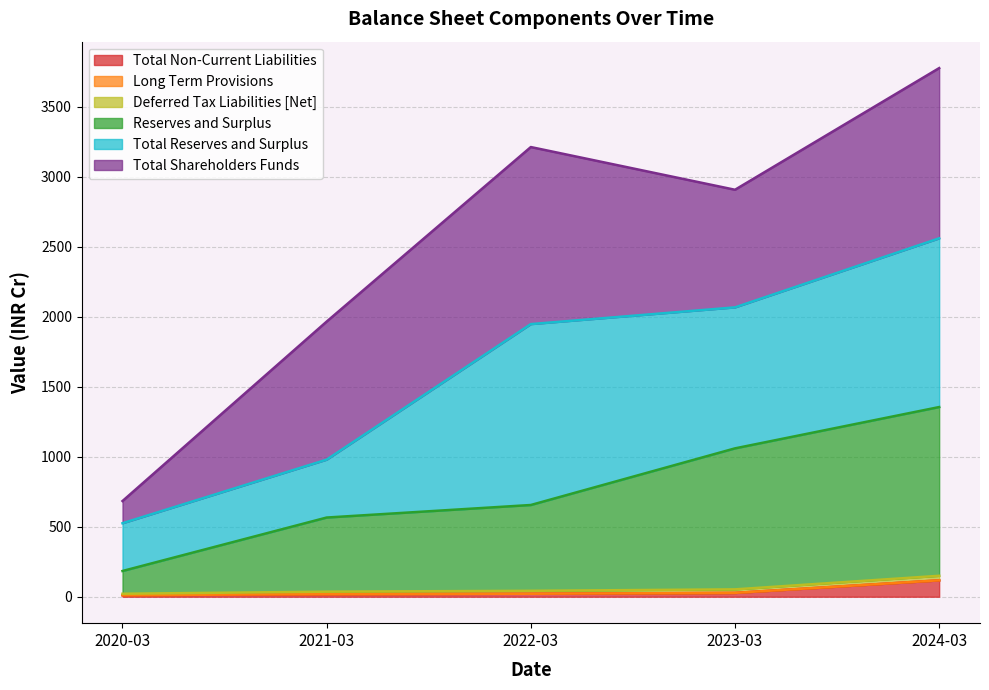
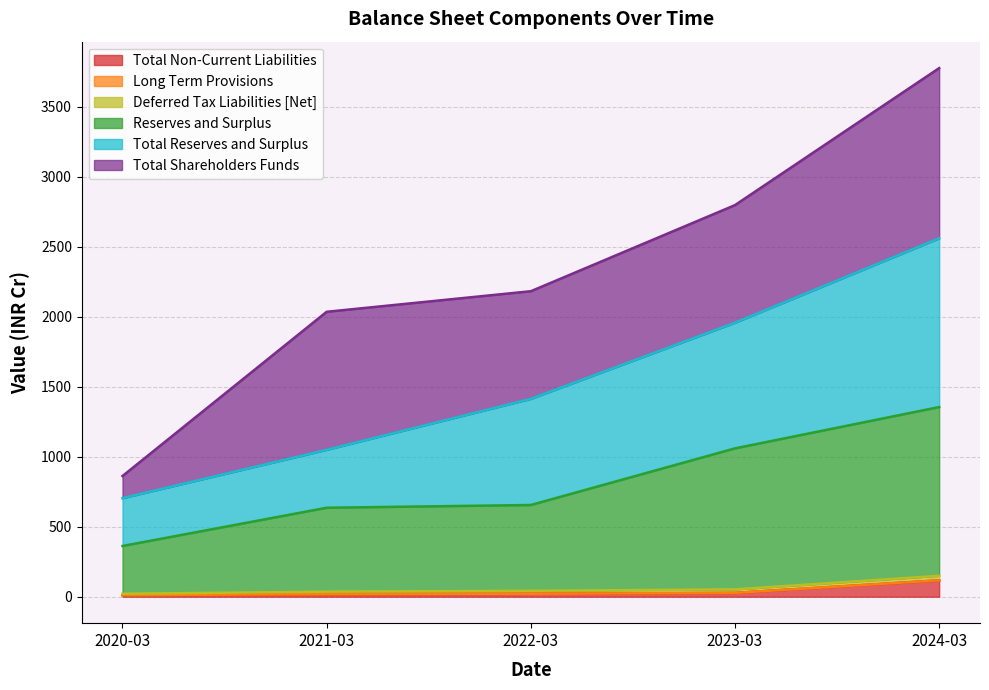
Reserves and Surplus, 2020-03: 160 -> 340
Reserves and Surplus, 2021-03: 530 -> 600
Total Reserves and Surplus, 2022-03: 1290 -> 760
Total Shareholders Funds, 2022-03: 1260 -> 770
Total Reserves and Surplus, 2023-03: 1010 -> 900
